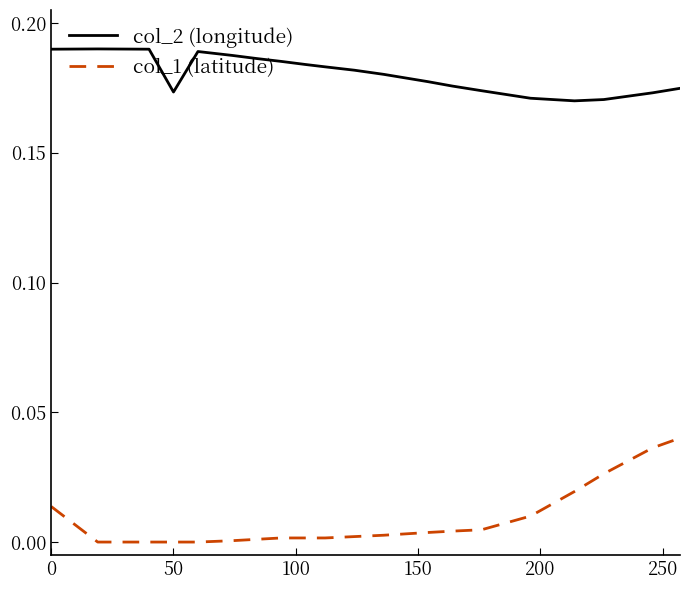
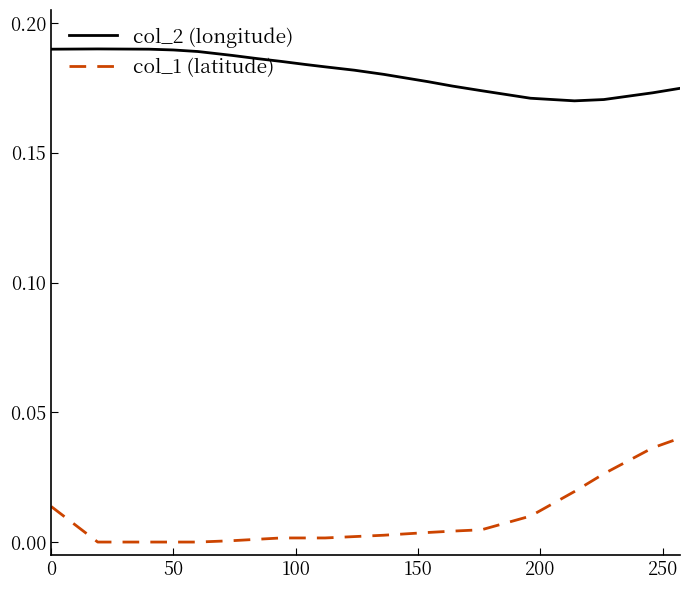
col_2 (longitude), 50: 0.173 -> 0.190
